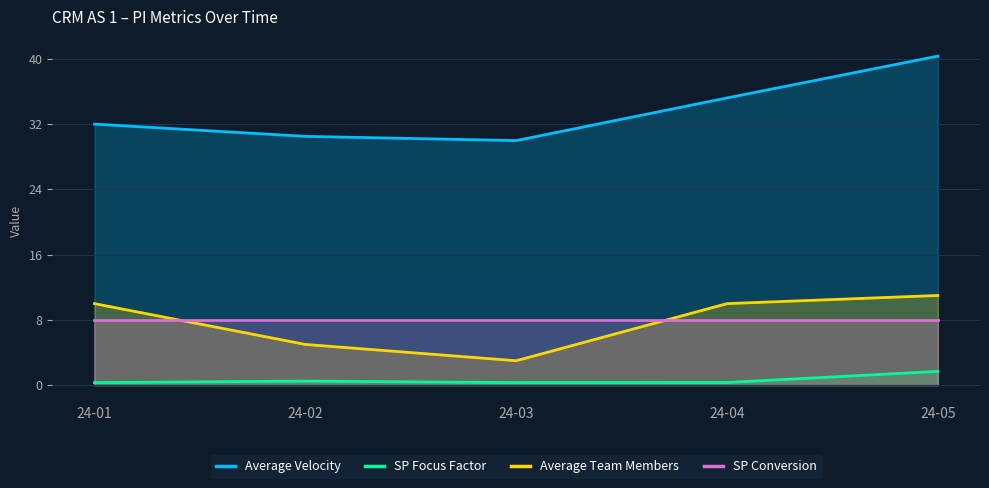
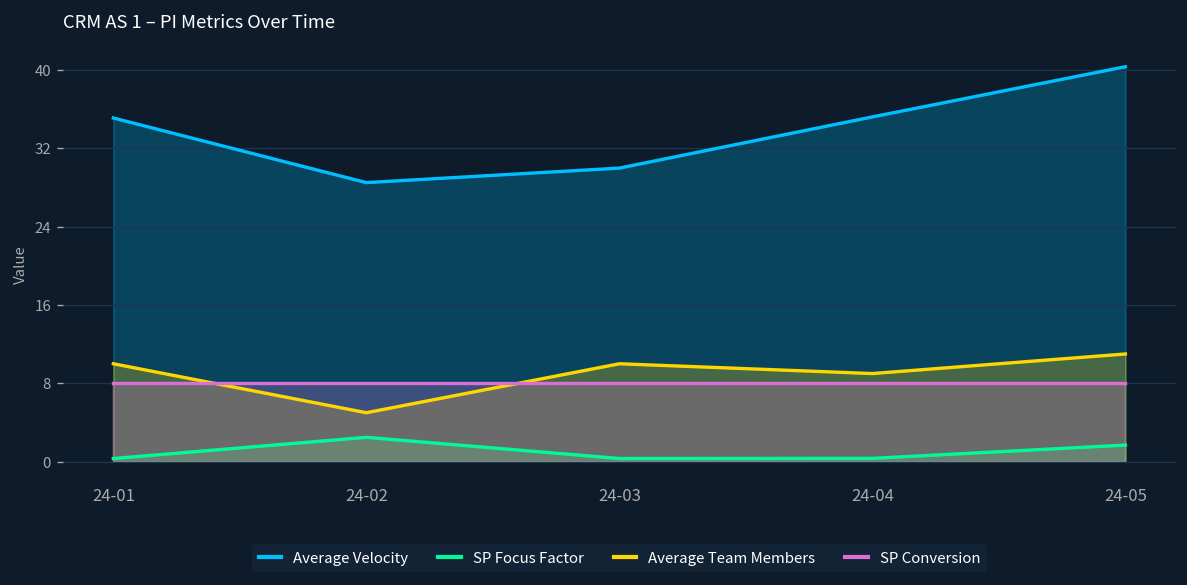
Average Velocity, 24-01: 32 -> 35
Average Velocity, 24-02: 31 -> 29
SP Focus Factor, 24-02: 1 -> 2
Average Team Members, 24-03: 3 -> 10
Average Team Members, 24-04: 10 -> 9
